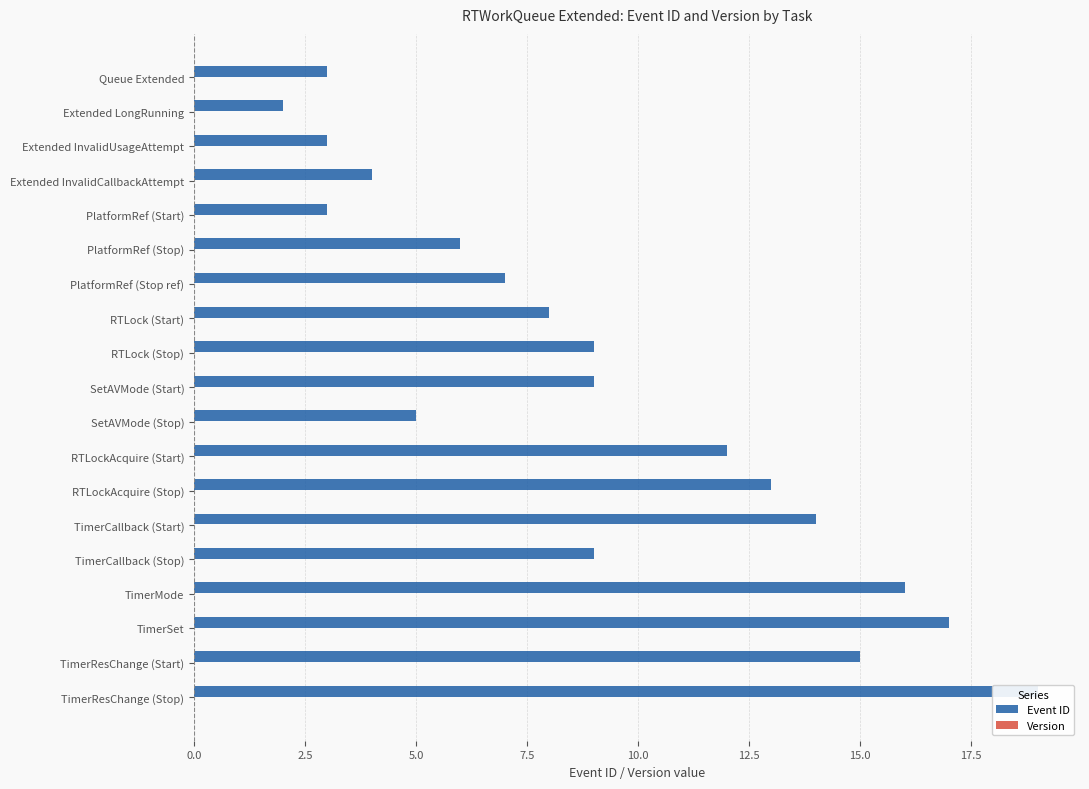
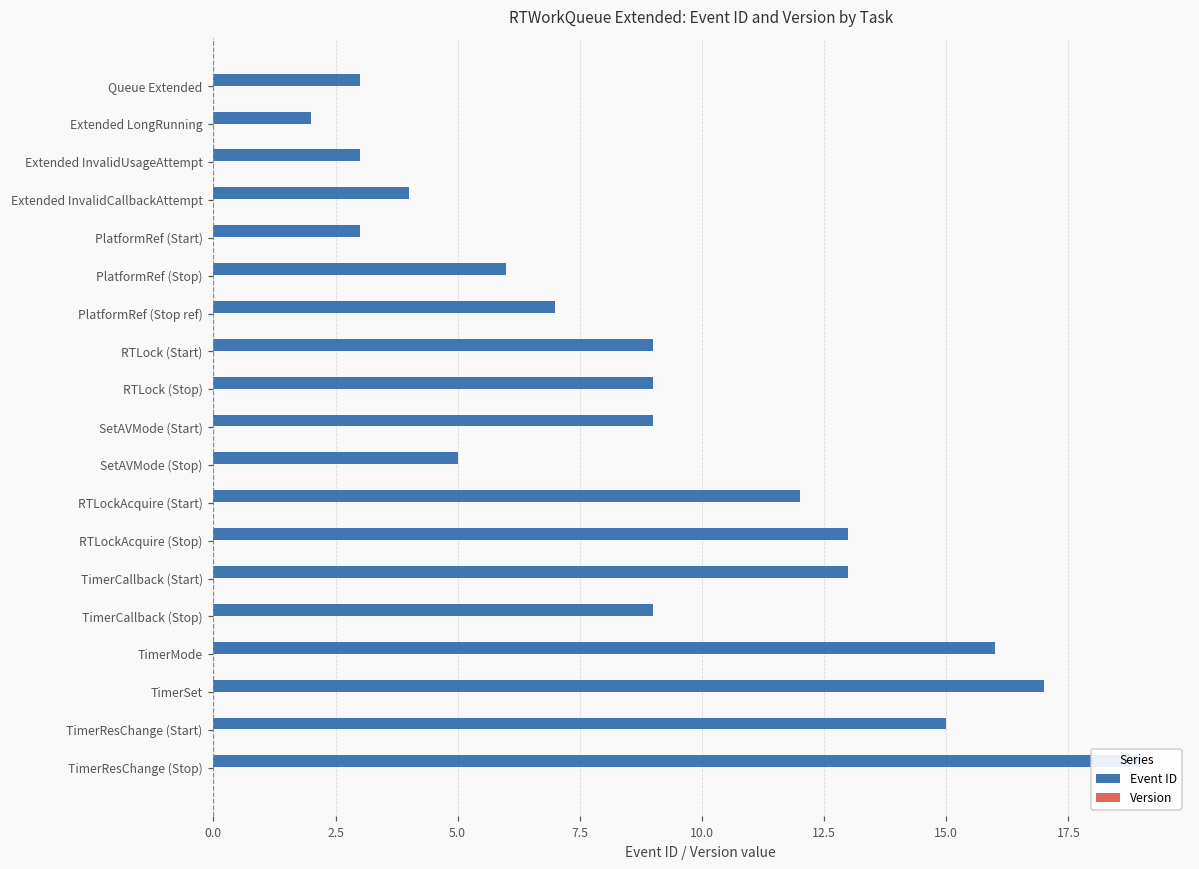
Event ID, RTLock (Start): 8 -> 9
Event ID, TimerCallback (Start): 14 -> 13
